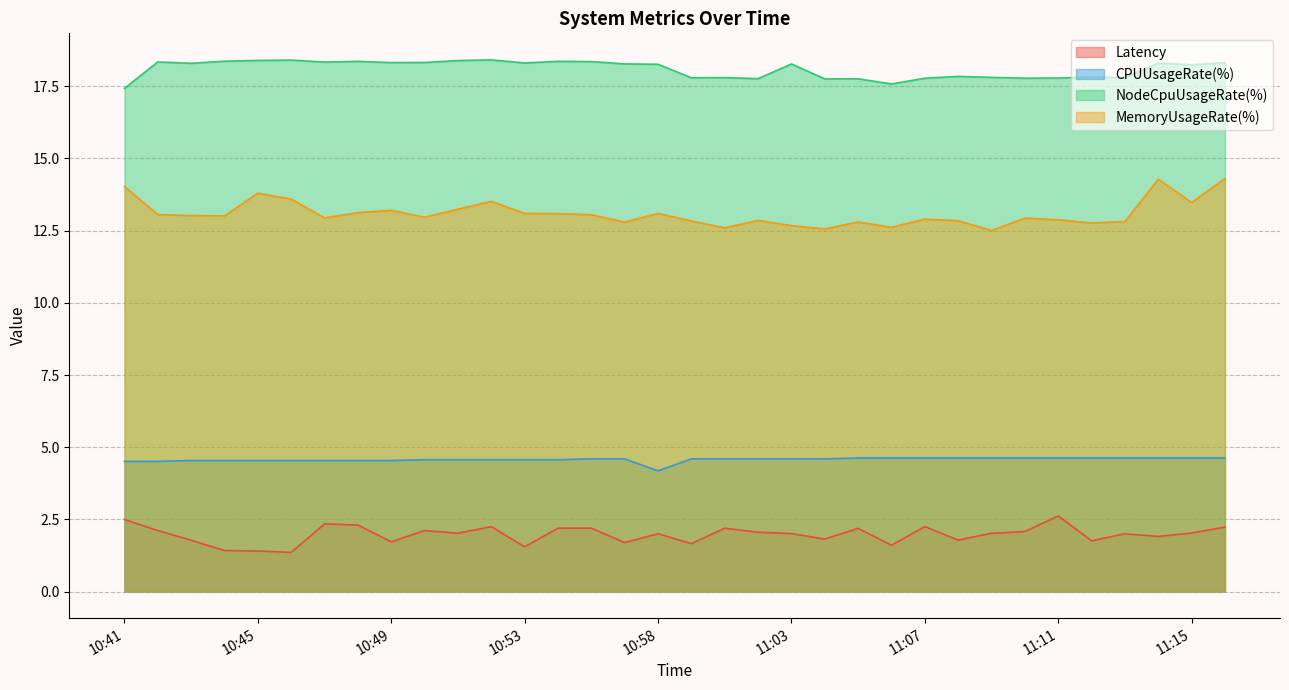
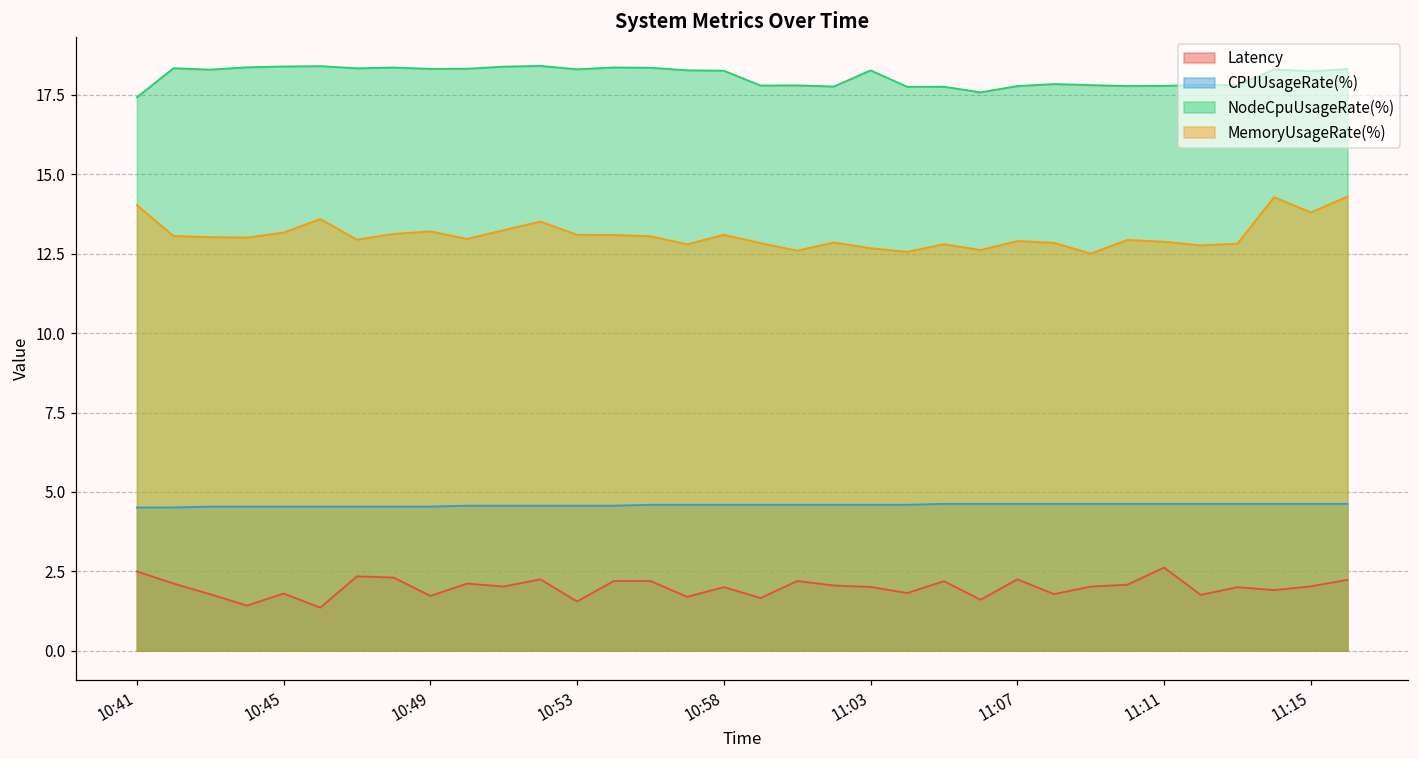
Latency, 10:45: 1.4 -> 1.8
MemoryUsageRate(%), 10:45: 13.8 -> 13.2
CPUUsageRate(%), 10:58: 4.2 -> 4.6
MemoryUsageRate(%), 11:15: 13.5 -> 13.8
